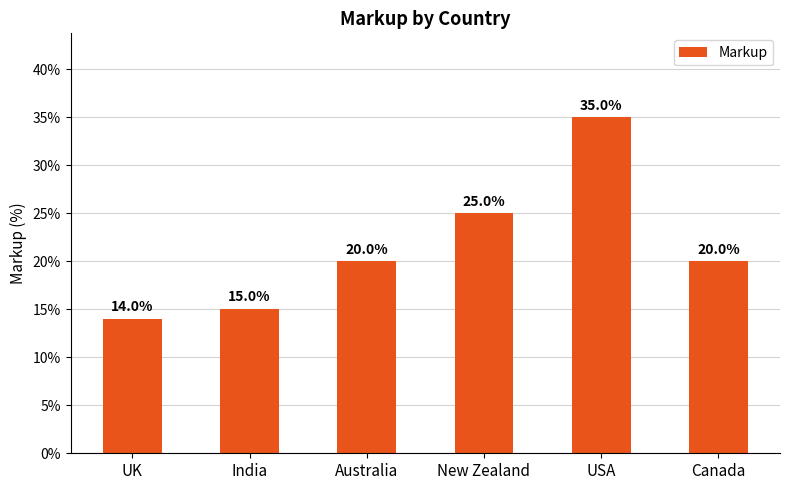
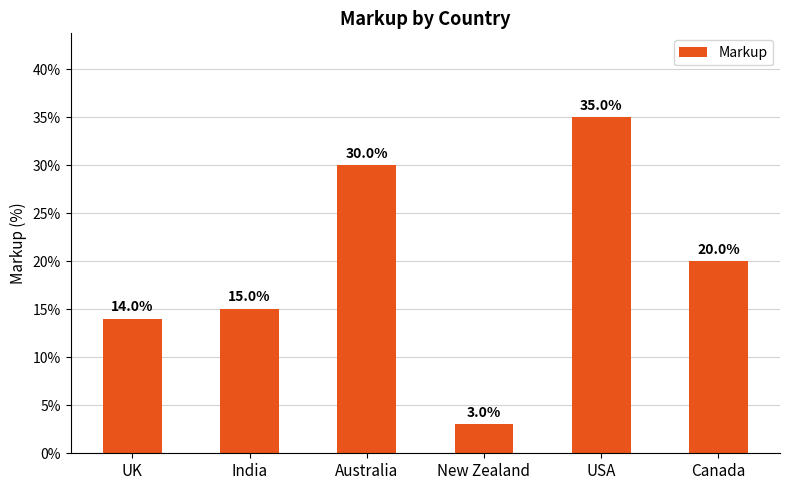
Australia: 20.0% -> 30.0%
New Zealand: 25.0% -> 3.0%
